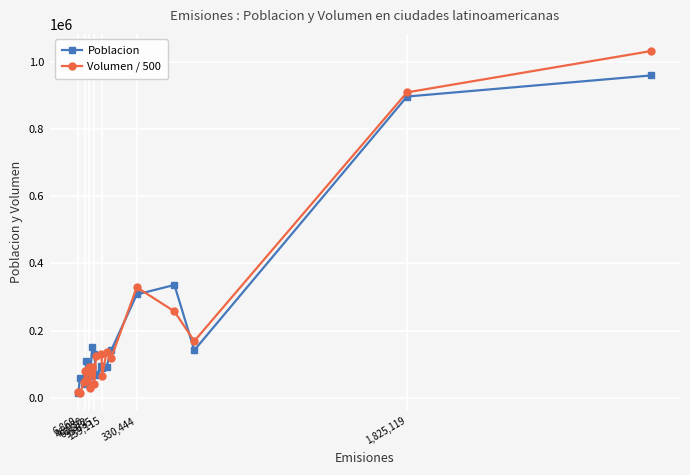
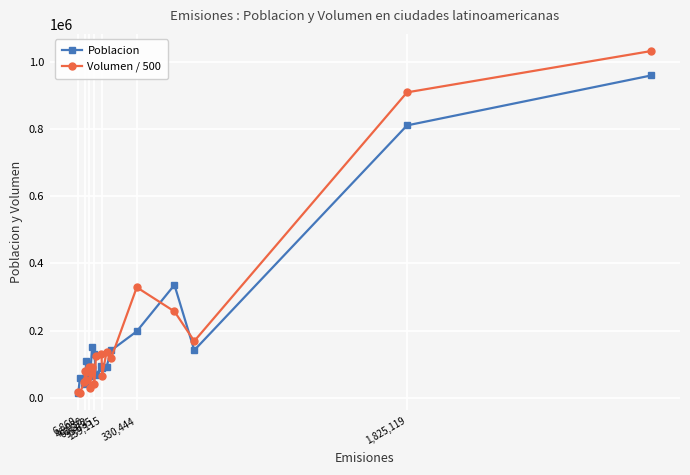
Poblacion, 330,444: 310000 -> 200000
Poblacion, 1,825,119: 900000 -> 810000
